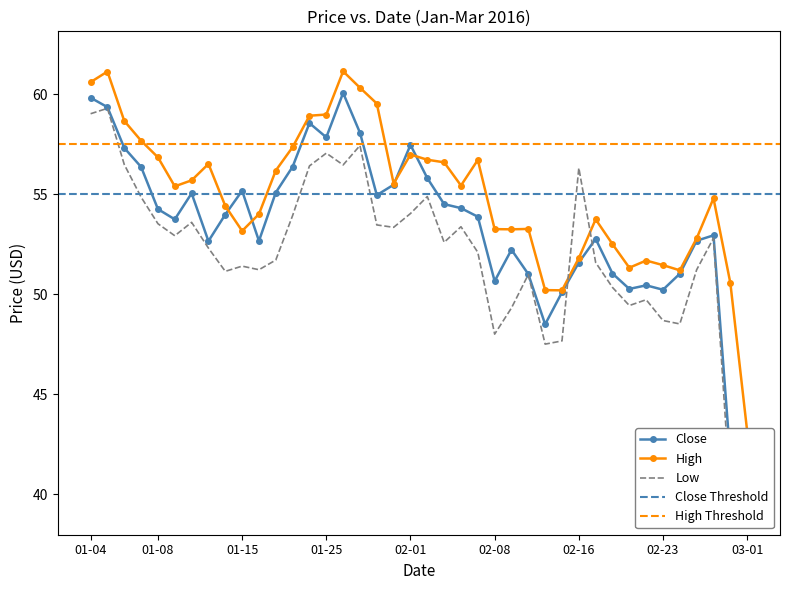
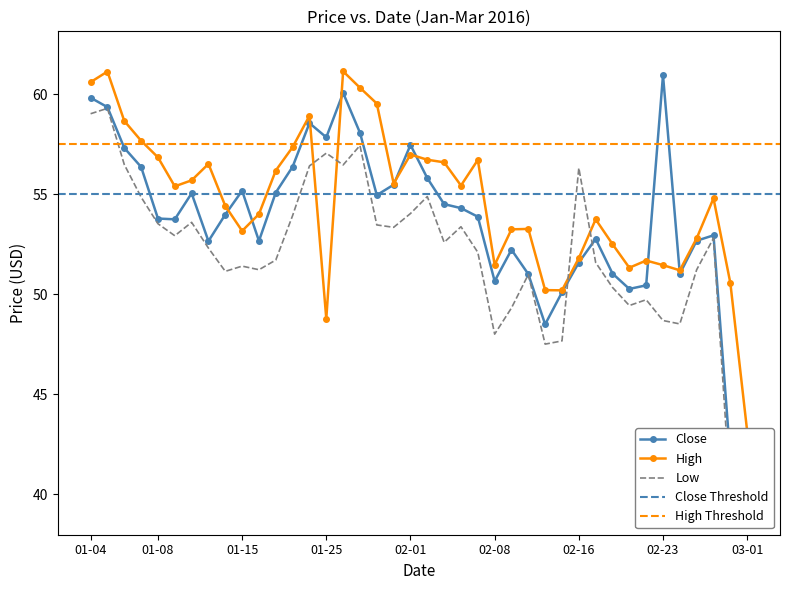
Close, 01-08: 54.3 -> 53.8
High, 01-25: 59.0 -> 48.8
High, 02-08: 53.3 -> 51.5
Close, 02-23: 50.2 -> 61.0
